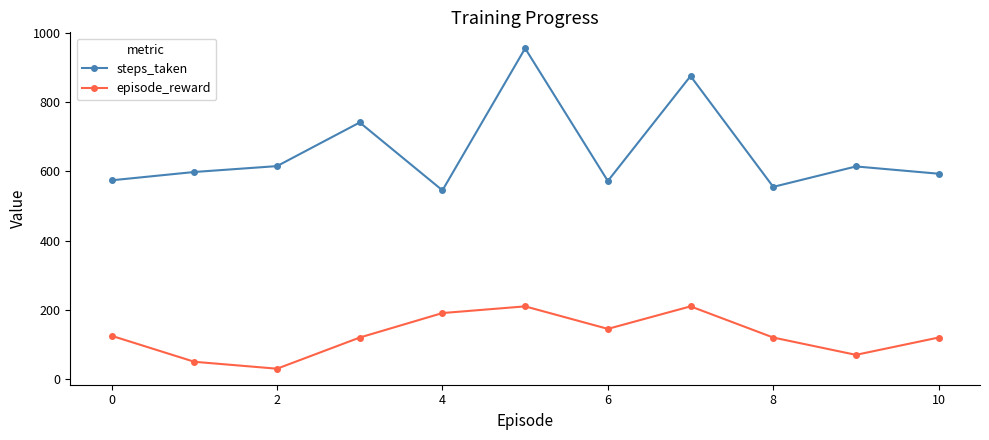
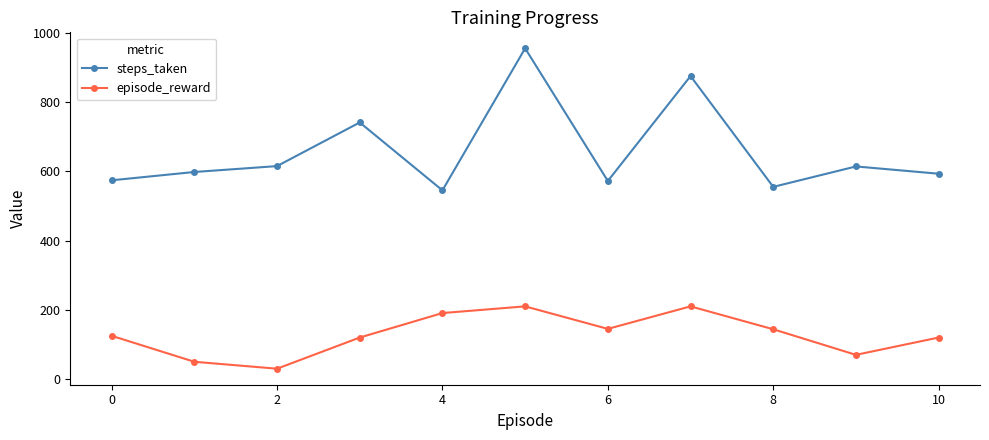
episode_reward, 8: 120 -> 140
